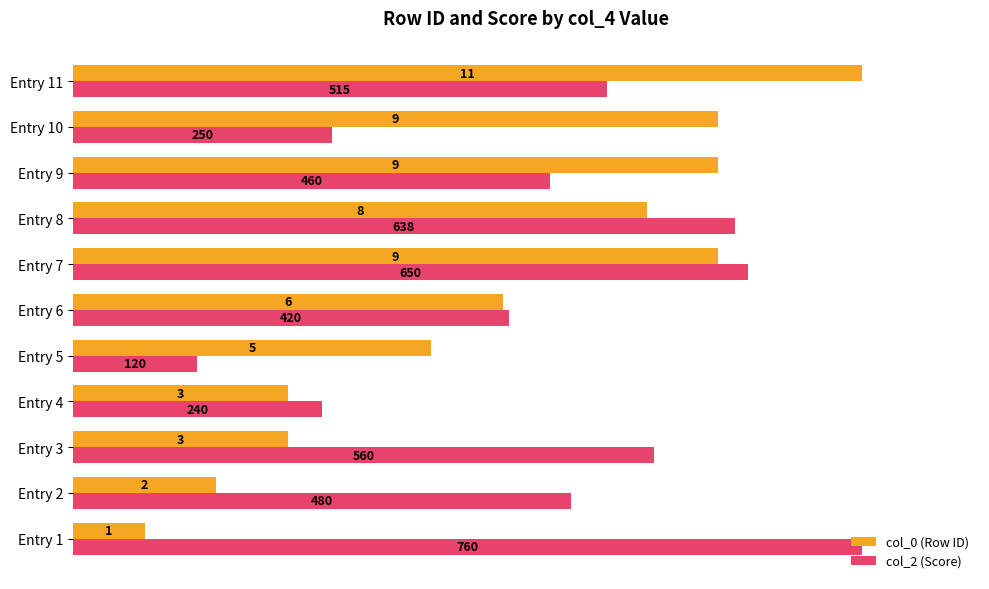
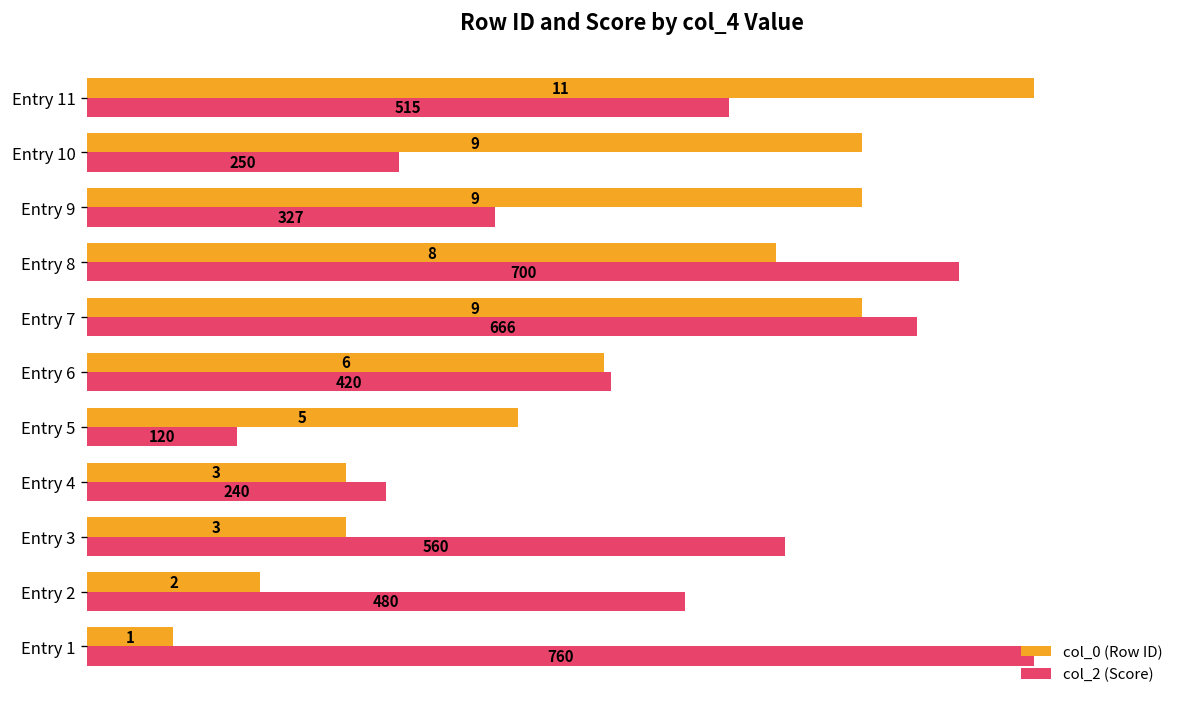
col_2 (Score), Entry 9: 460 -> 327
col_2 (Score), Entry 8: 638 -> 700
col_2 (Score), Entry 7: 650 -> 666
